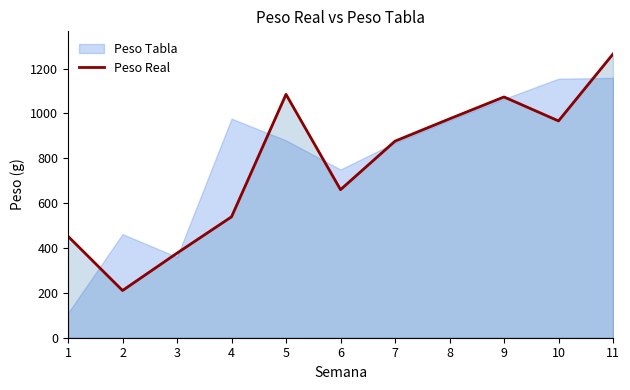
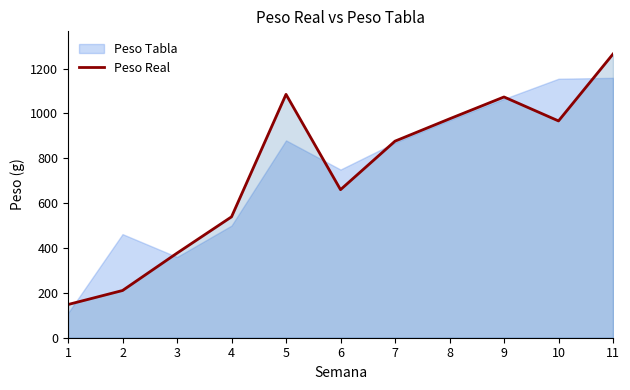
Peso Real, 1: 450 -> 150
Peso Tabla, 4: 980 -> 500
